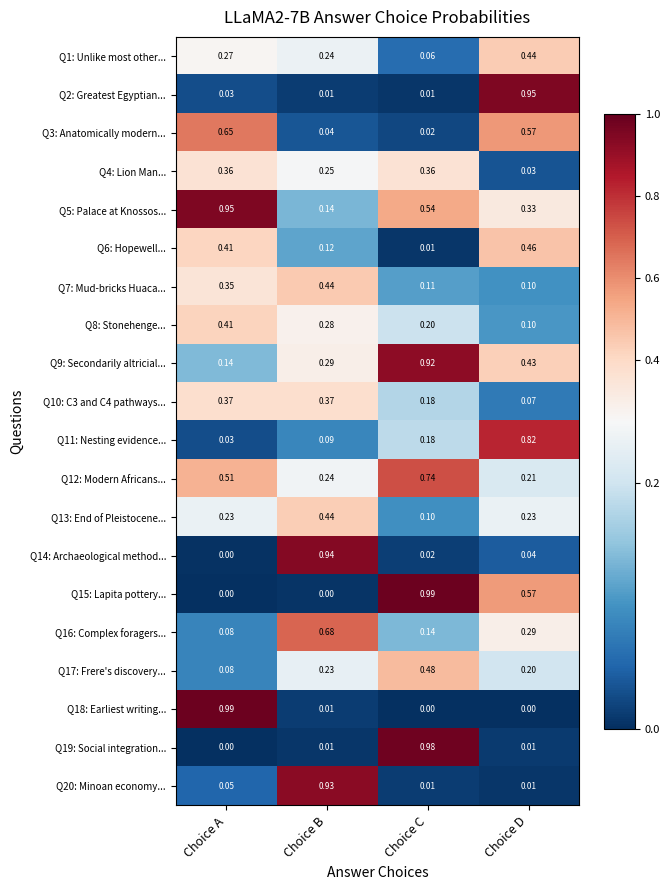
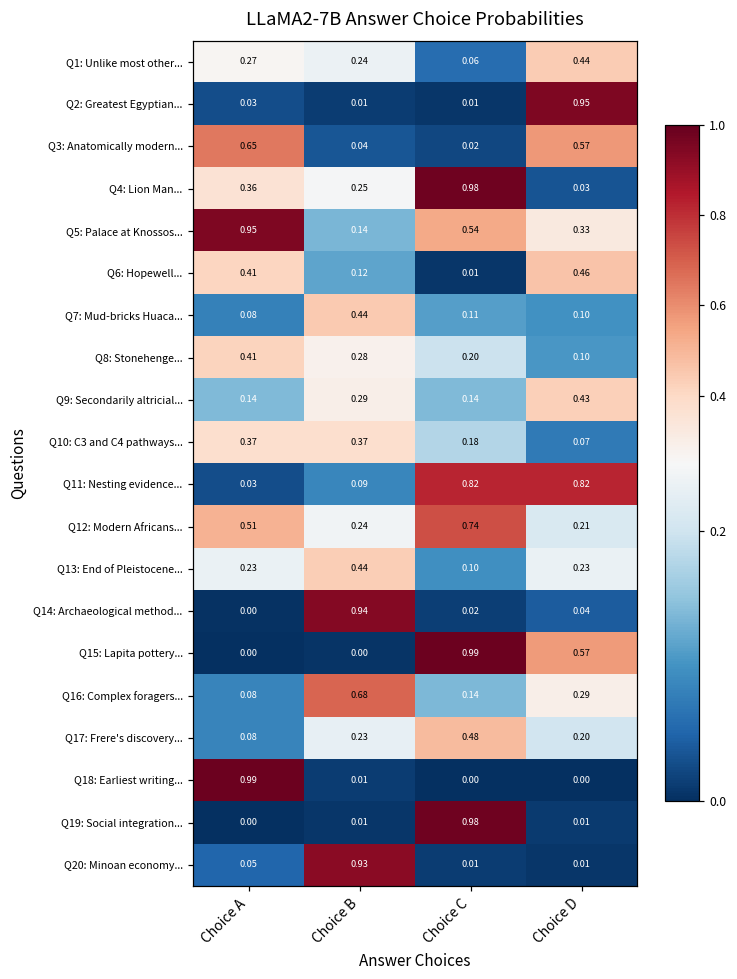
Q4: Lion Man..., Choice C: 0.36 -> 0.98
Q7: Mud-bricks Huaca..., Choice A: 0.35 -> 0.08
Q9: Secondarily altricial..., Choice C: 0.92 -> 0.14
Q11: Nesting evidence..., Choice C: 0.18 -> 0.82
